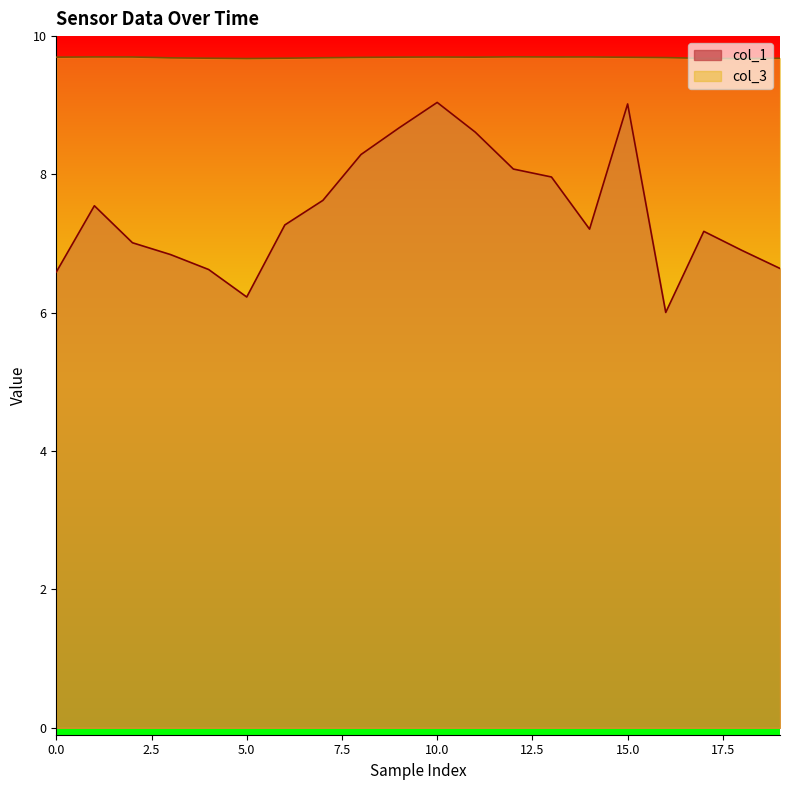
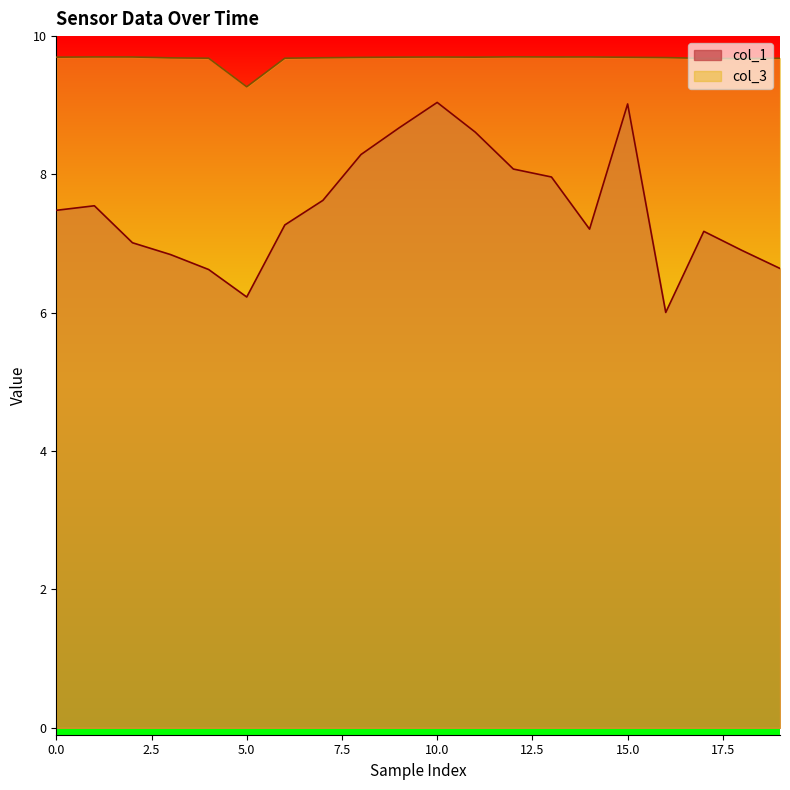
col_1, 0.0: 6.6 -> 7.5
col_3, 5.0: 9.7 -> 9.3
